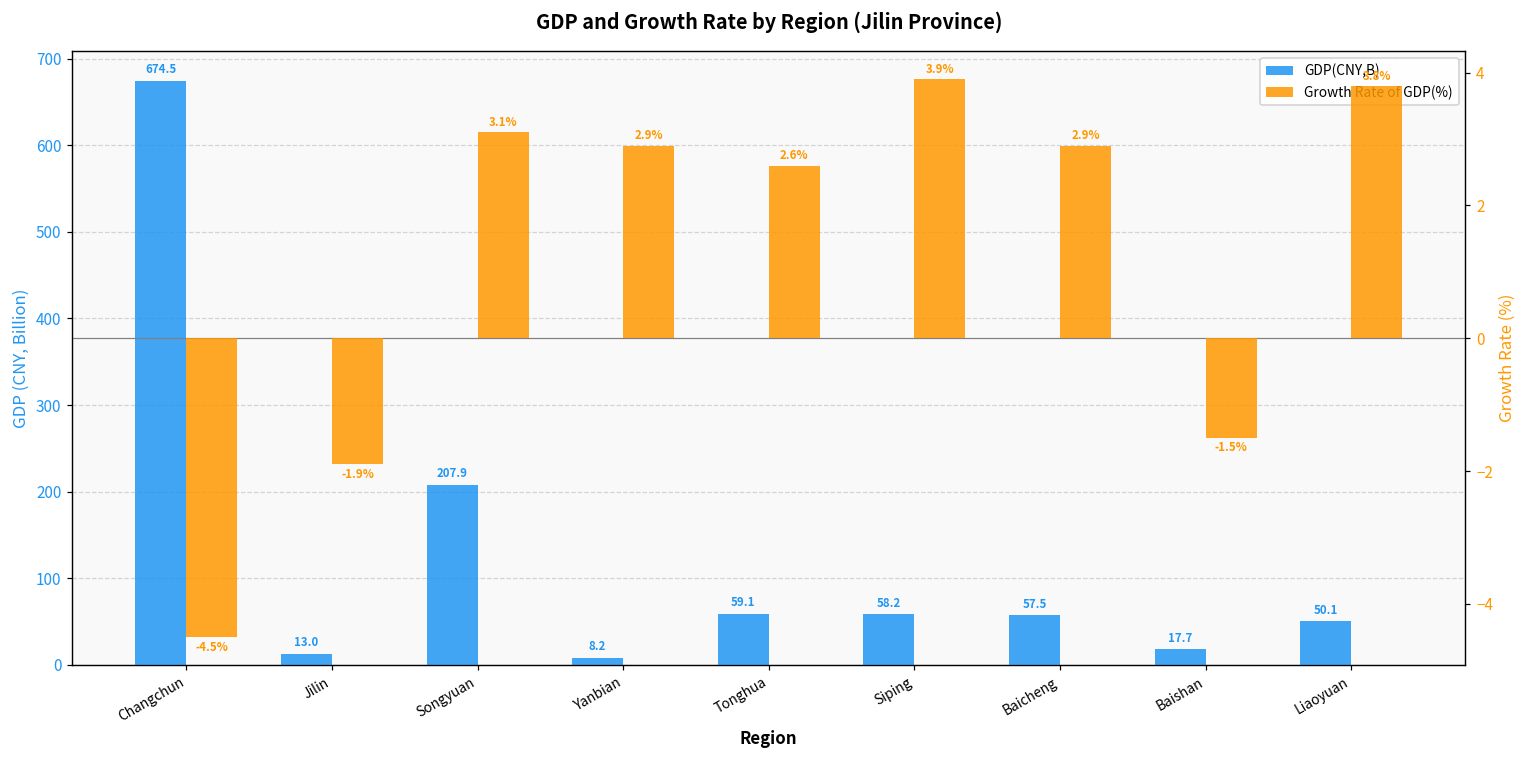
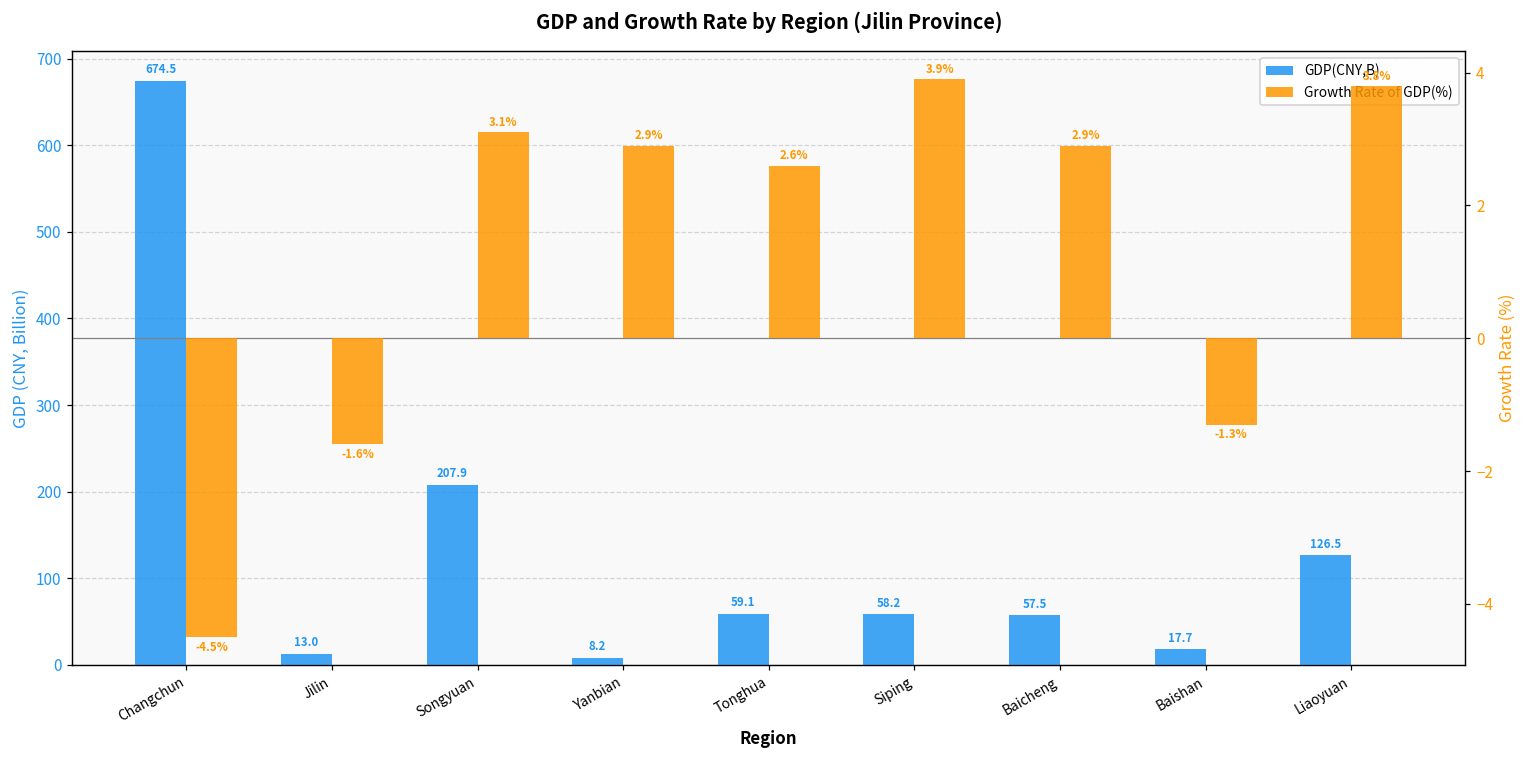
GDP(CNY,B), Liaoyuan: 50.1 -> 126.5
Growth Rate of GDP(%), Jilin: -1.9% -> -1.6%
Growth Rate of GDP(%), Baishan: -1.5% -> -1.3%
